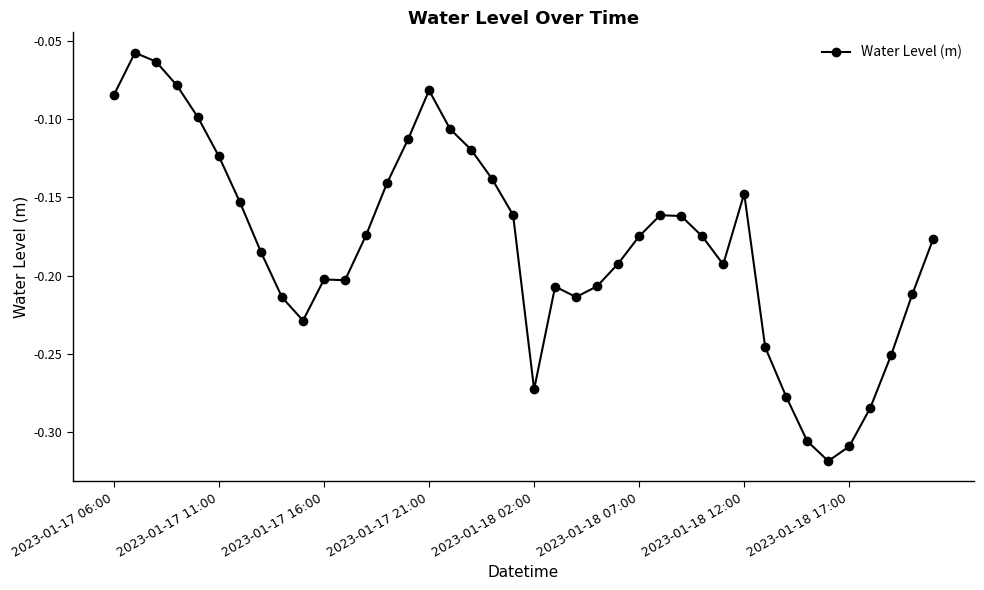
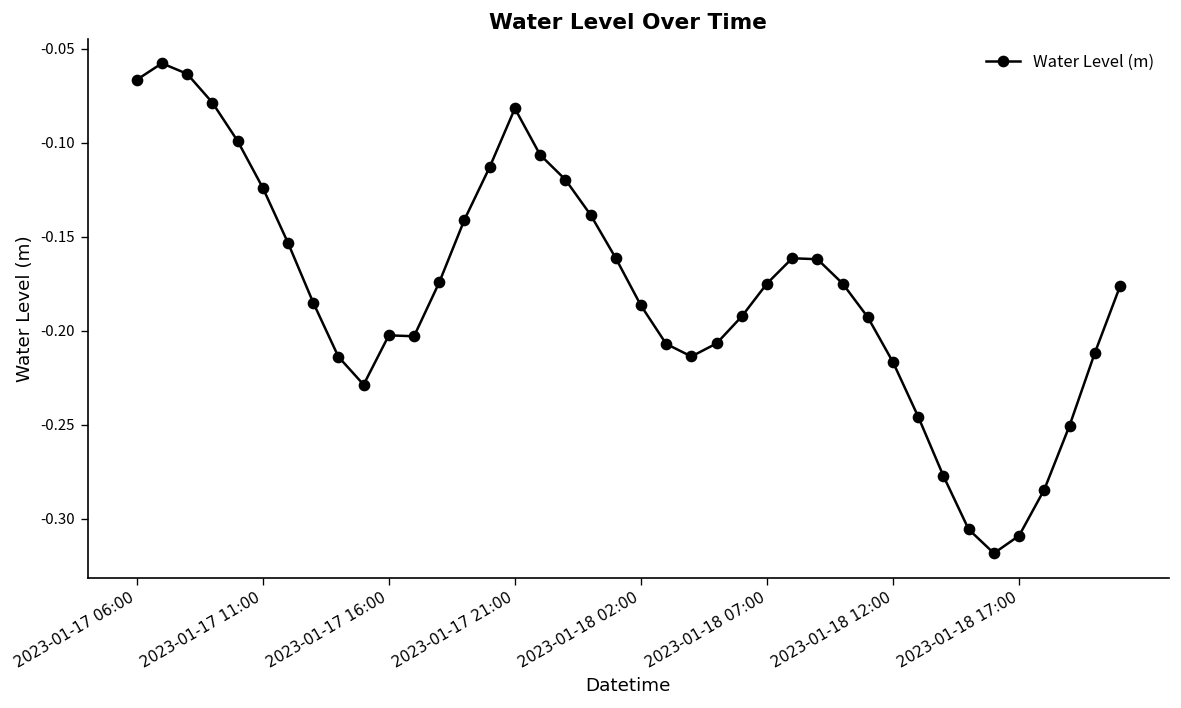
2023-01-17 06:00: -0.085 -> -0.066
2023-01-18 02:00: -0.273 -> -0.187
2023-01-18 12:00: -0.148 -> -0.217
